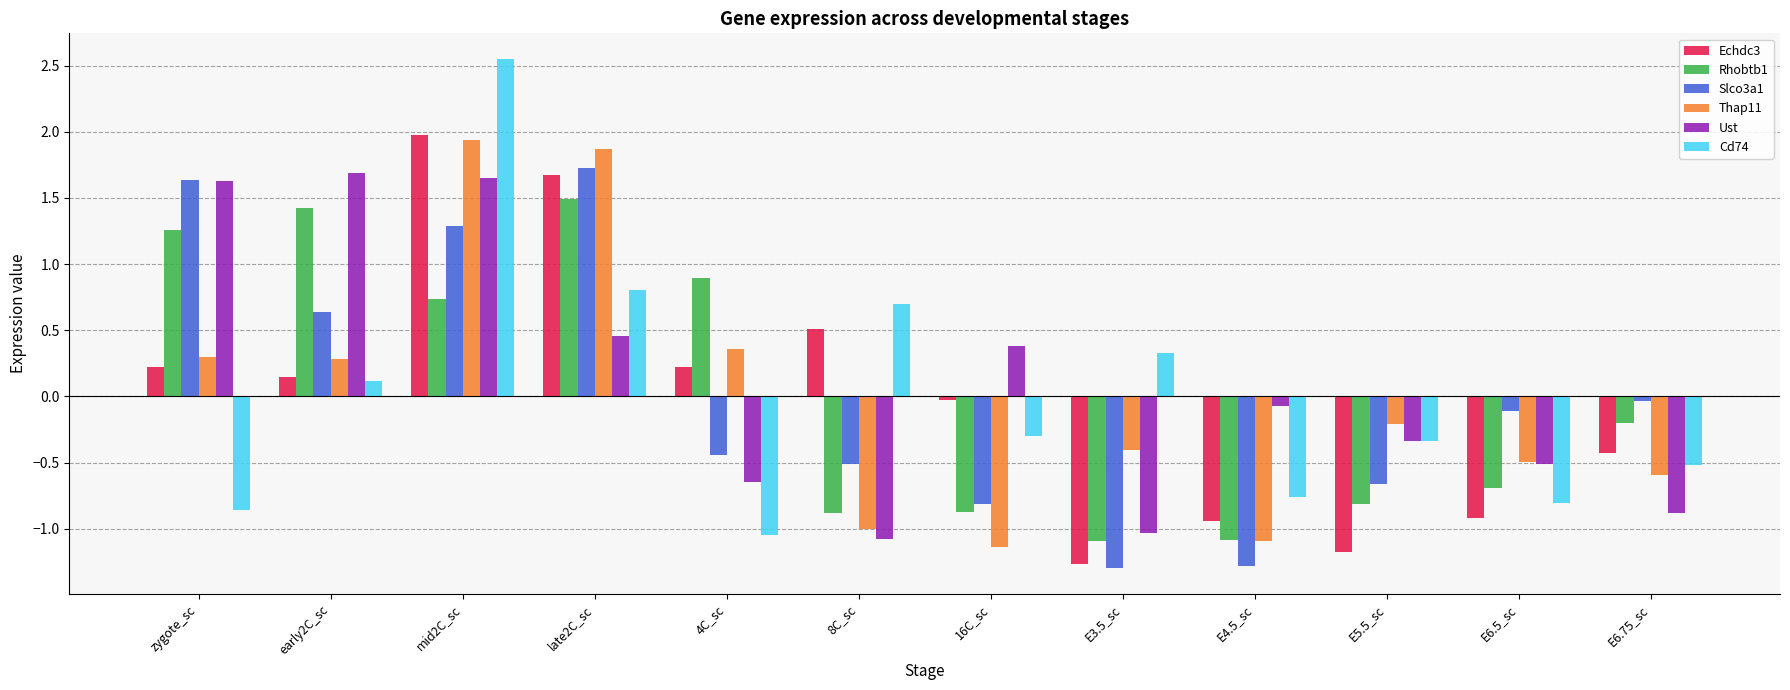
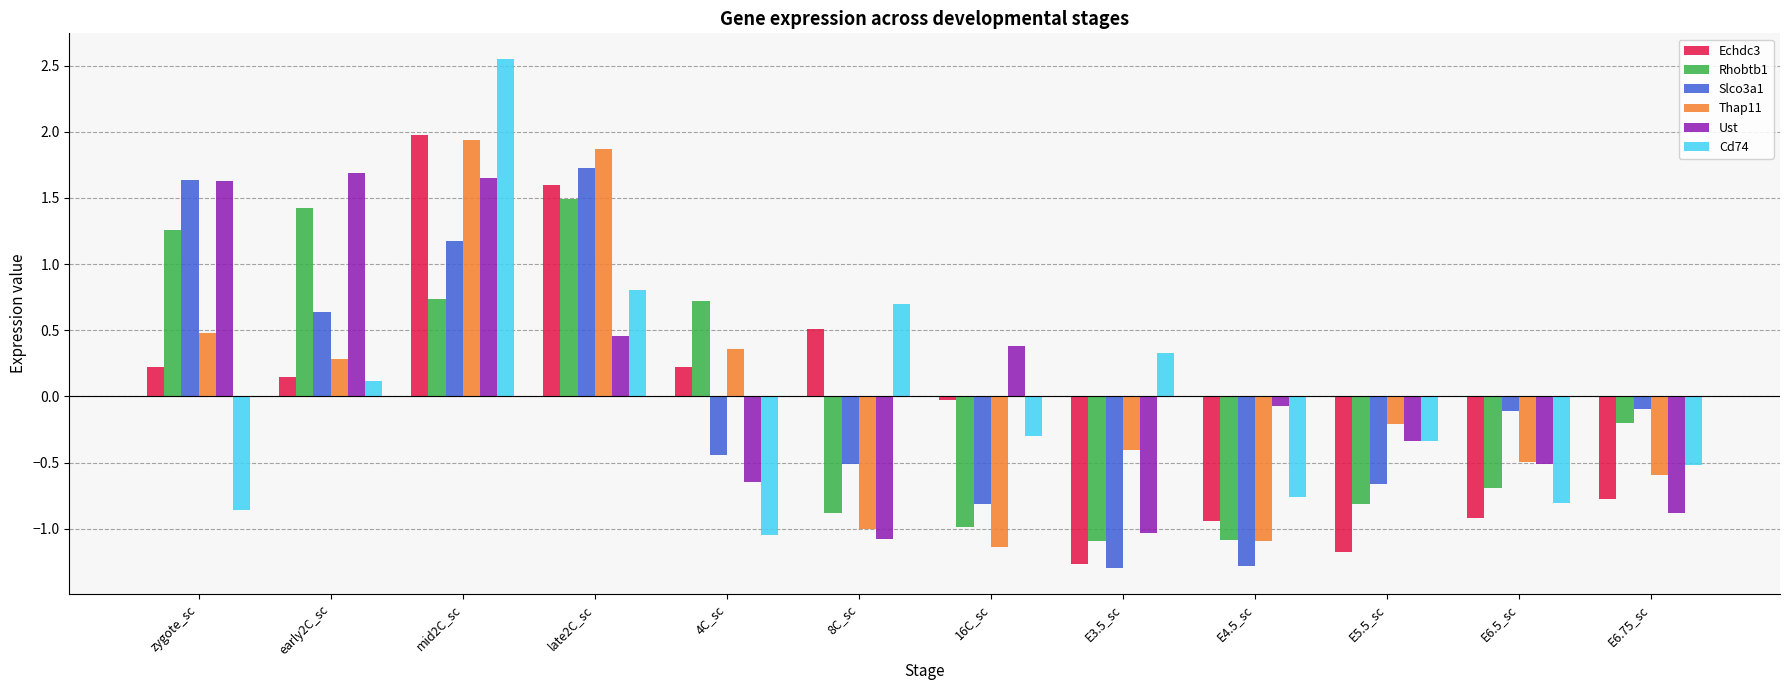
Thap11, zygote_sc: 0.30 -> 0.48
Slco3a1, mid2C_sc: 1.28 -> 1.18
Echdc3, late2C_sc: 1.68 -> 1.60
Rhobtb1, 4C_sc: 0.89 -> 0.72
Rhobtb1, 16C_sc: -0.87 -> -0.99
Echdc3, E6.75_sc: -0.43 -> -0.77
Slco3a1, E6.75_sc: -0.04 -> -0.10
